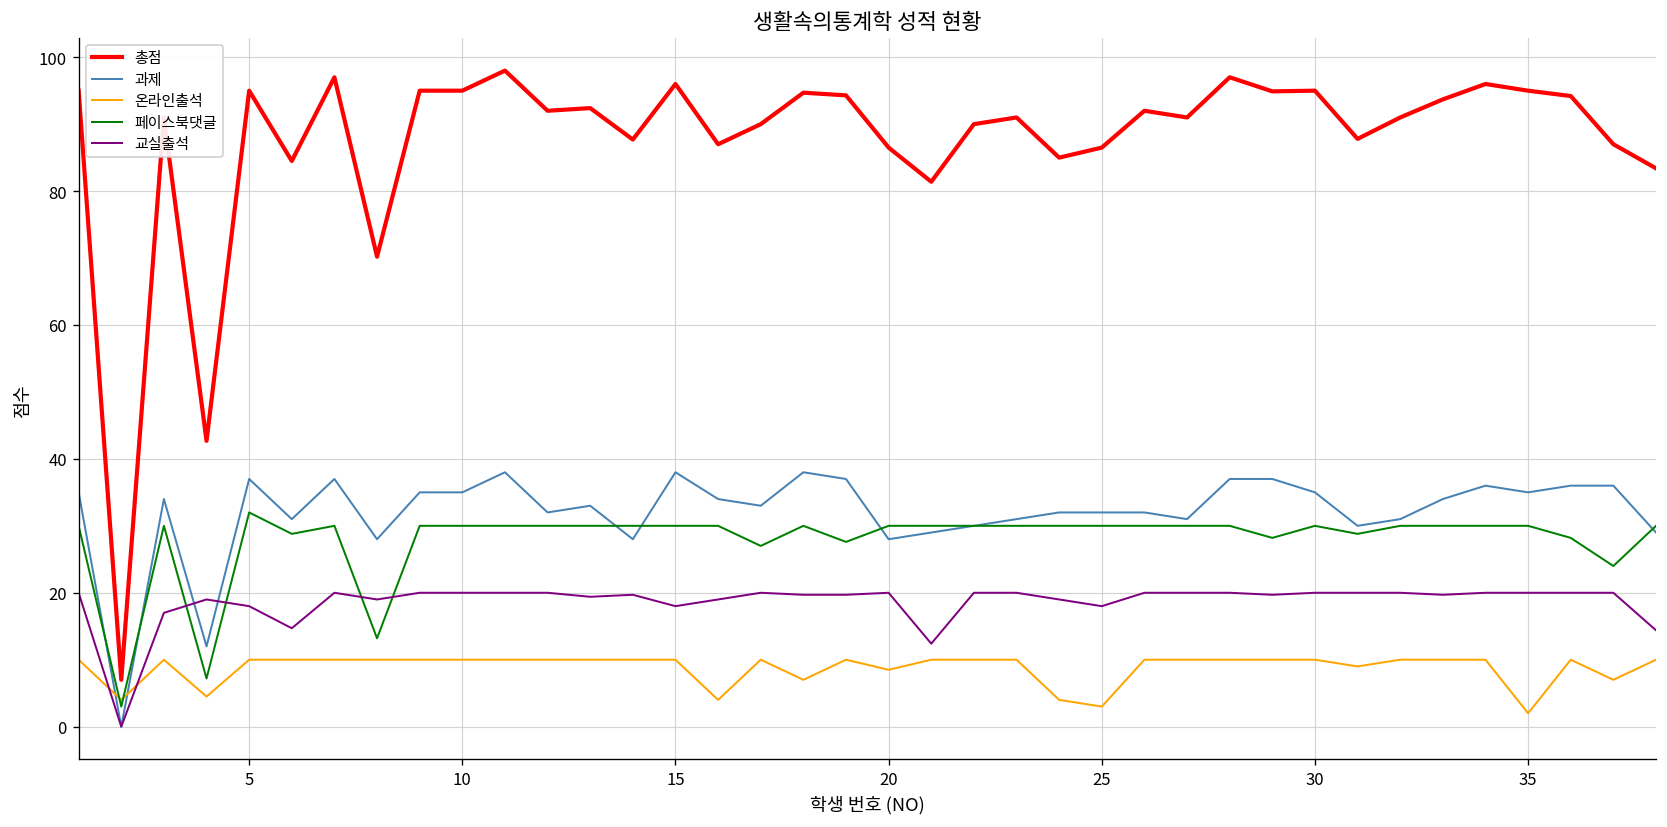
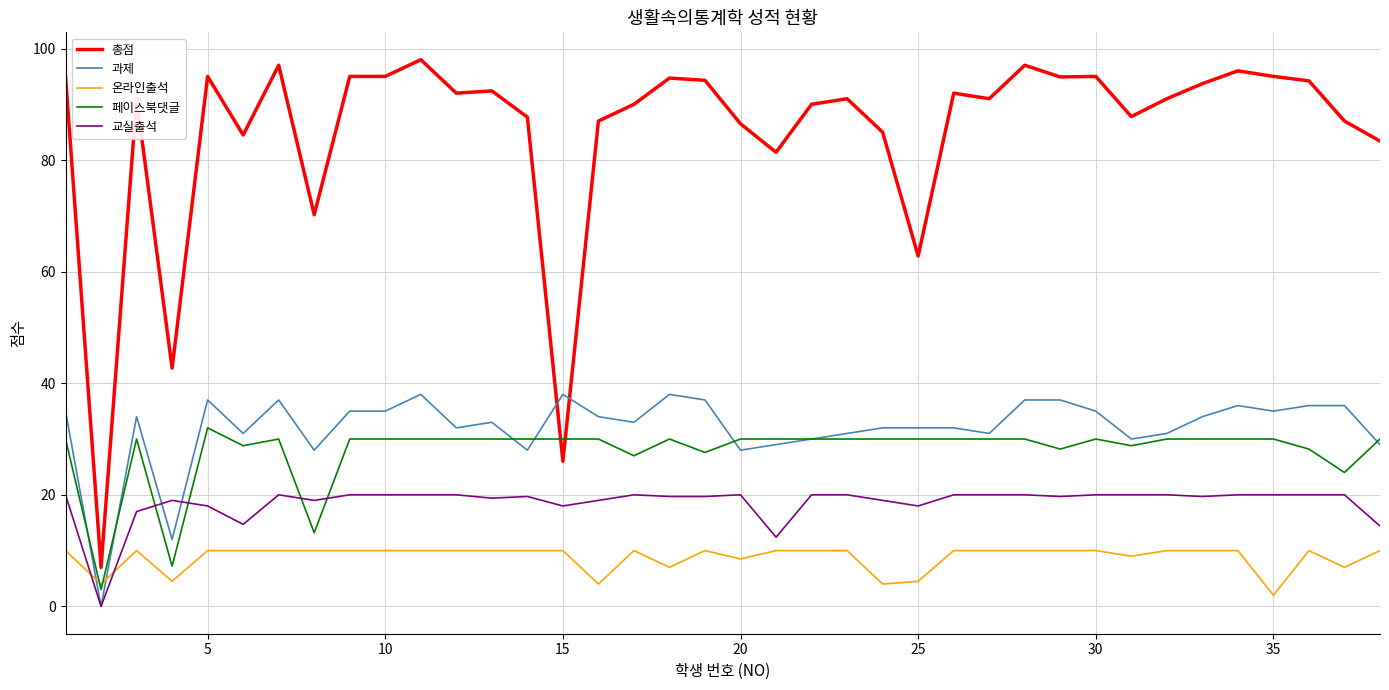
총점, 15: 96 -> 26
총점, 25: 87 -> 63
온라인출석, 25: 3 -> 5
